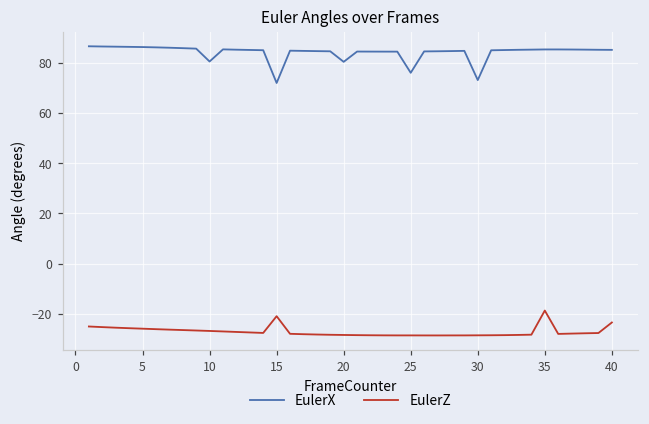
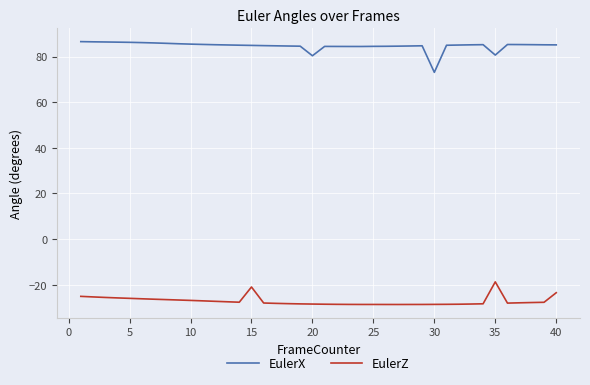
EulerX, 10: 80 -> 85
EulerX, 15: 72 -> 85
EulerX, 25: 76 -> 84
EulerX, 35: 85 -> 81
